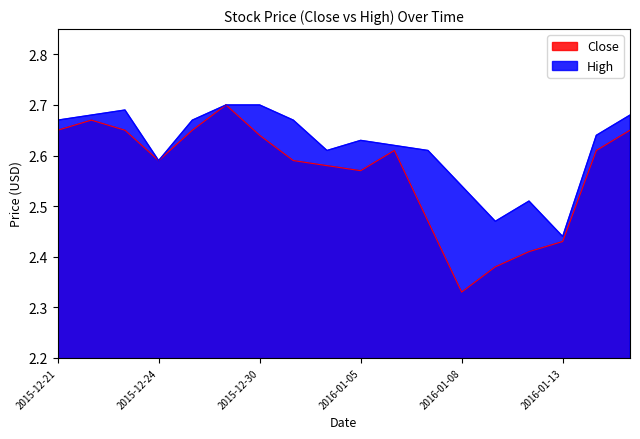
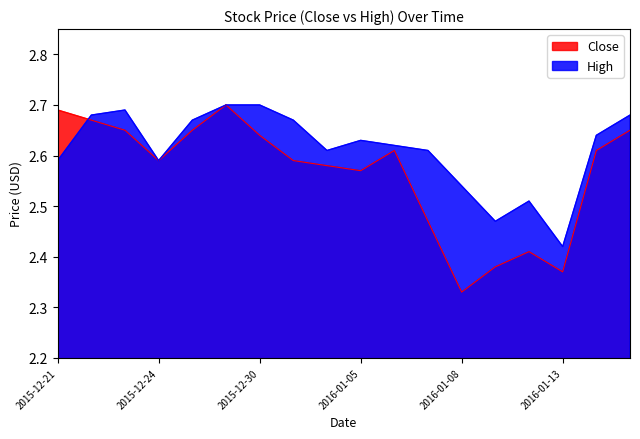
Close, 2015-12-21: 2.65 -> 2.69
High, 2015-12-21: 2.67 -> 2.59
Close, 2016-01-13: 2.43 -> 2.37
High, 2016-01-13: 2.44 -> 2.42
